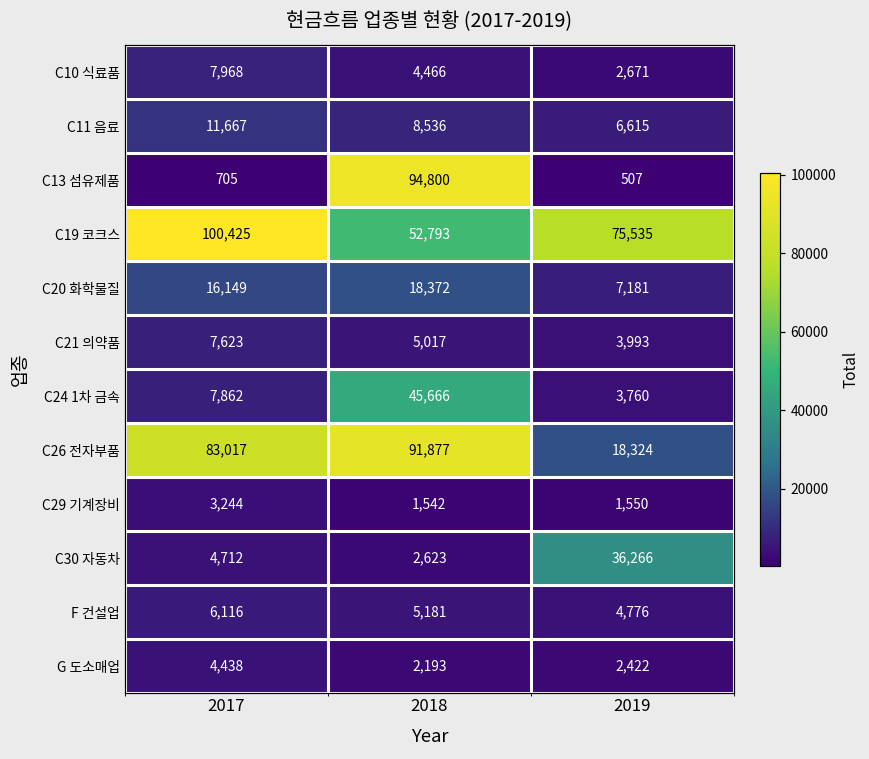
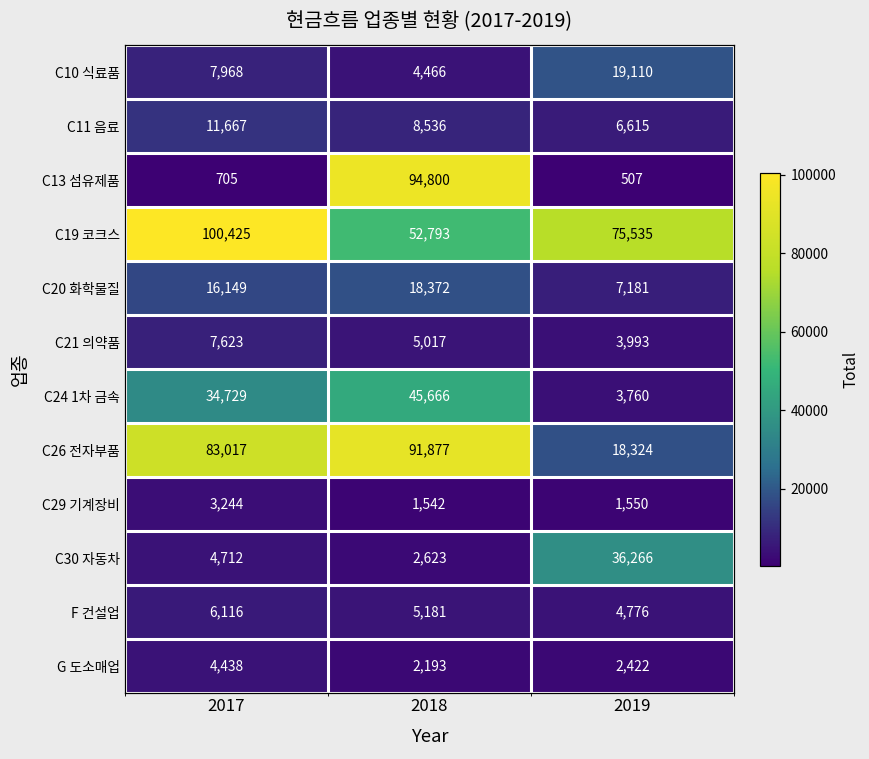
C10 식료품, 2019: 2,671 -> 19,110
C24 1차 금속, 2017: 7,862 -> 34,729
